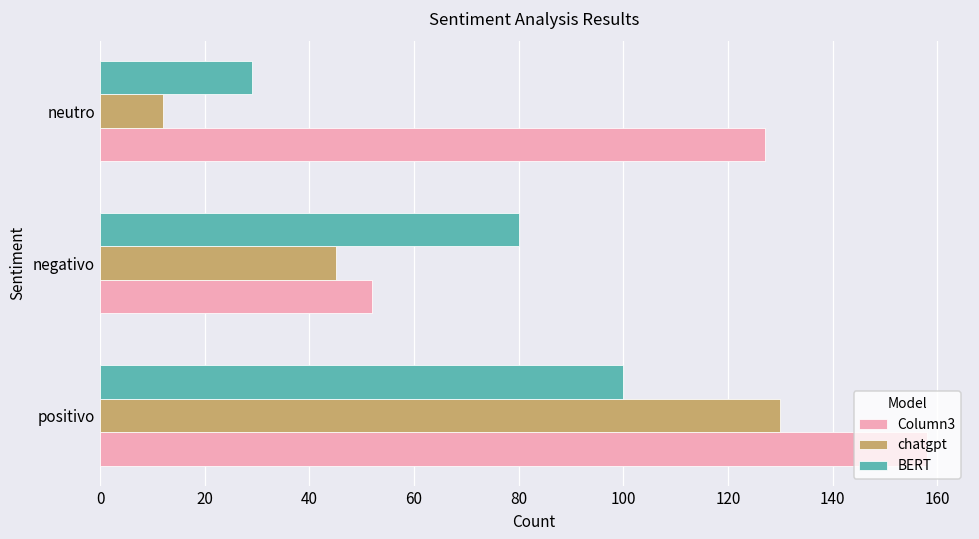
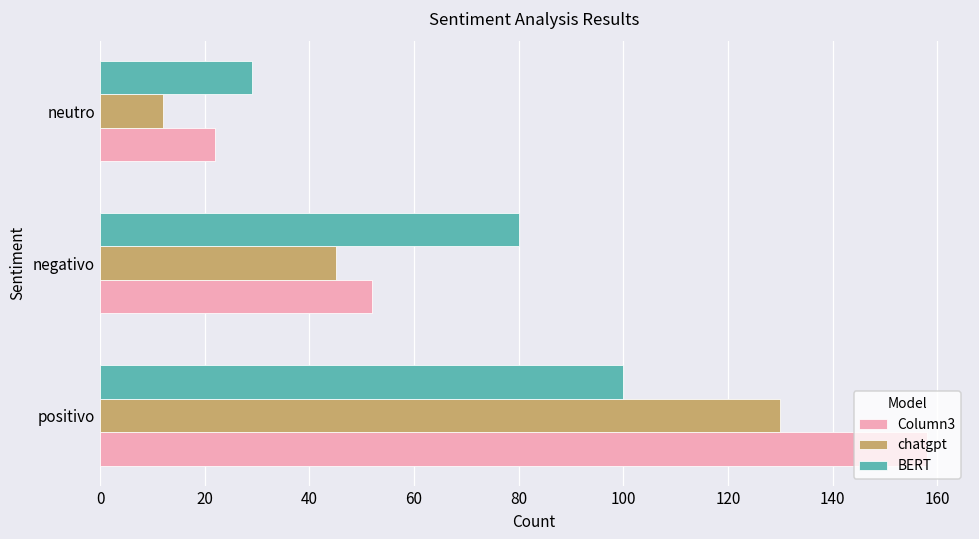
Column3, neutro: 127 -> 22
